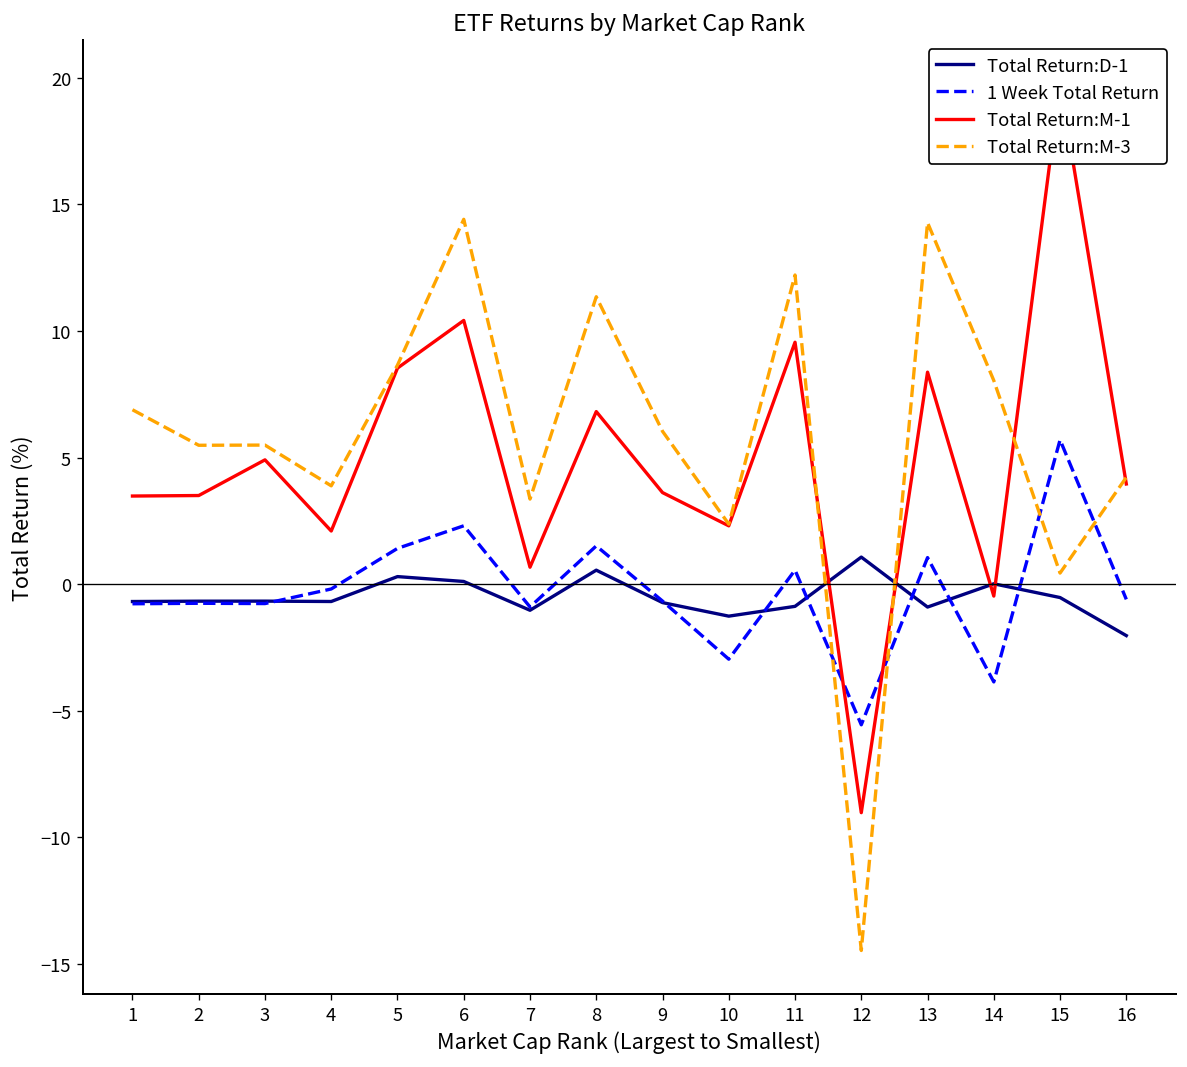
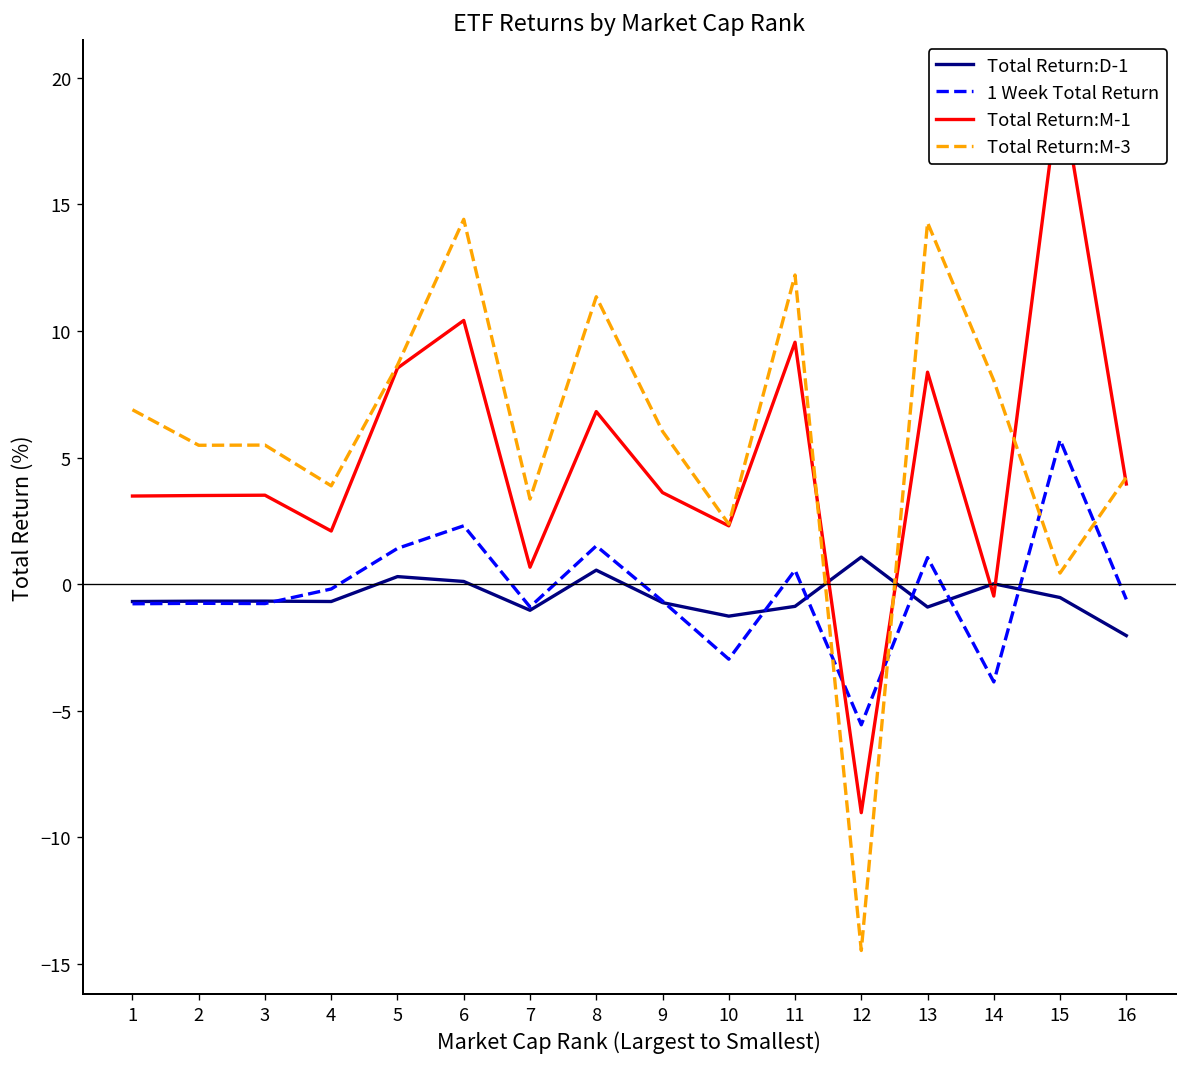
Total Return:M-1, 3: 4.9 -> 3.5
